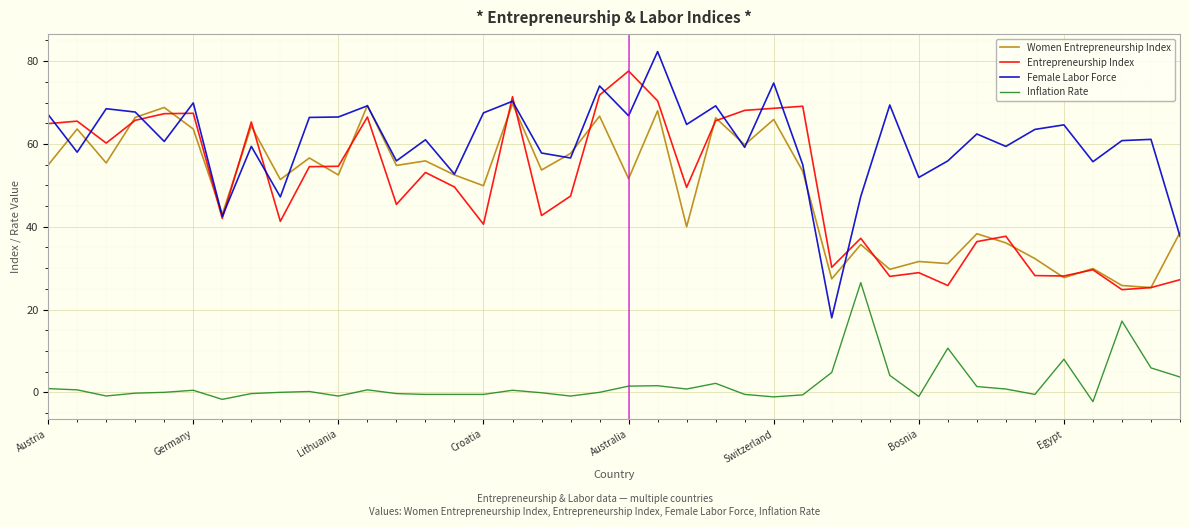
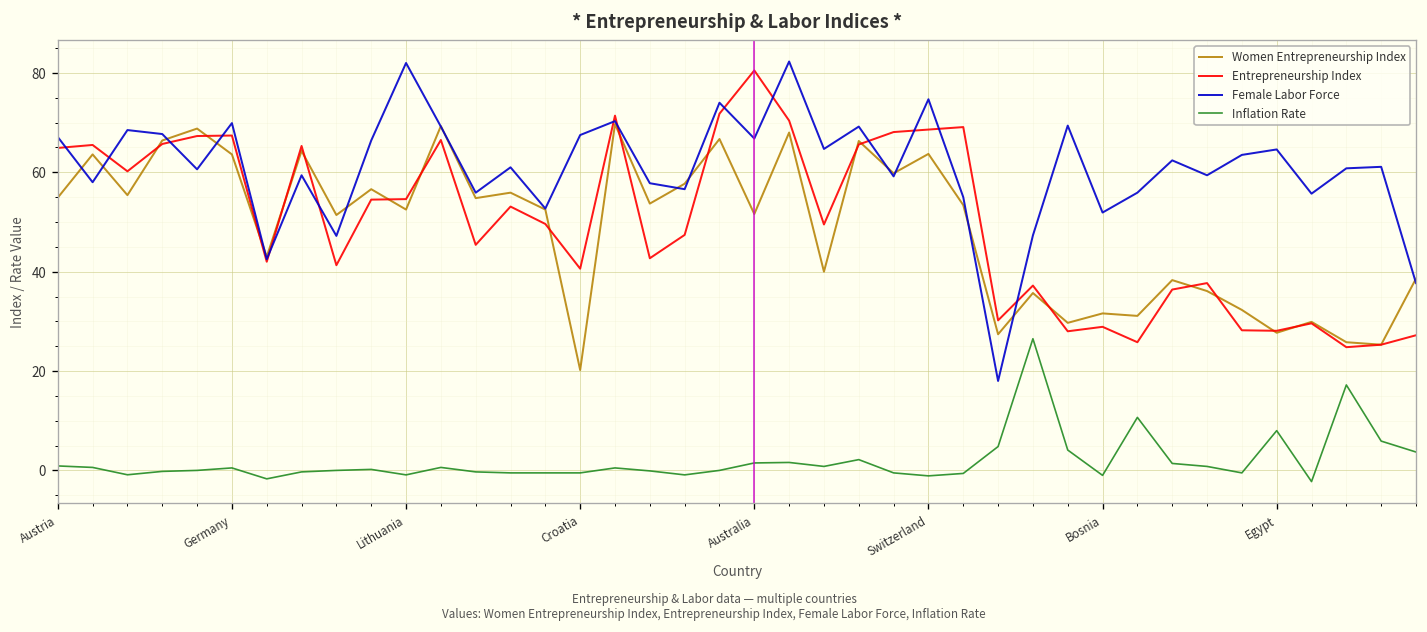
Female Labor Force, Lithuania: 67 -> 82
Women Entrepreneurship Index, Croatia: 50 -> 20
Entrepreneurship Index, Australia: 78 -> 81
Women Entrepreneurship Index, Switzerland: 66 -> 64
